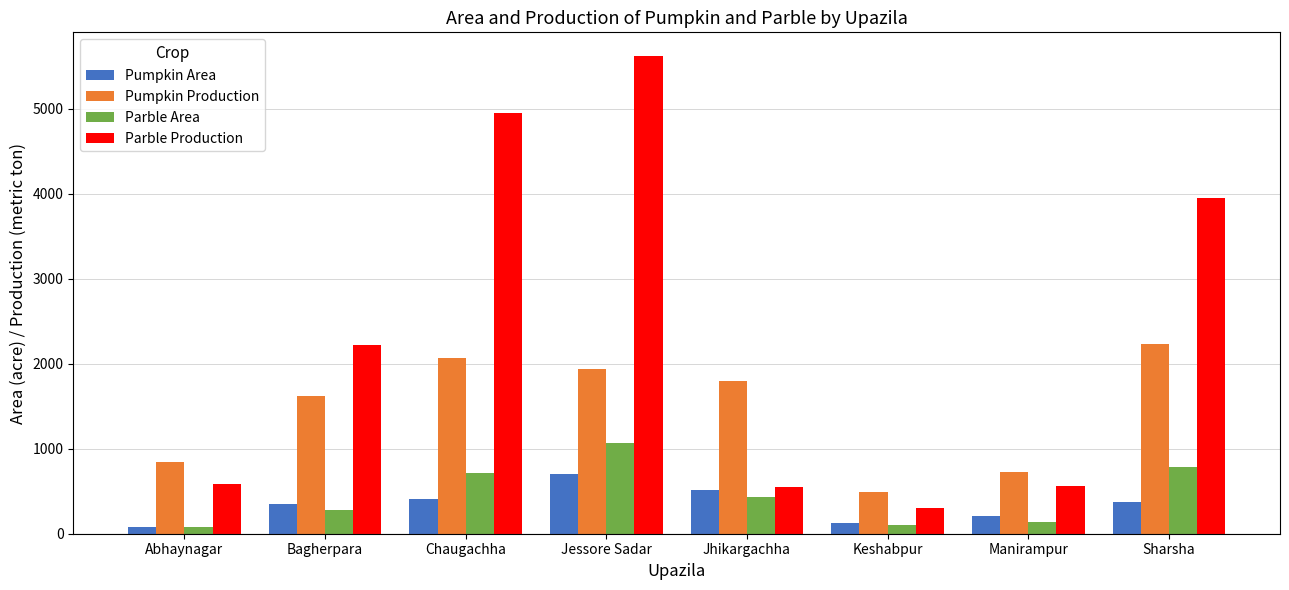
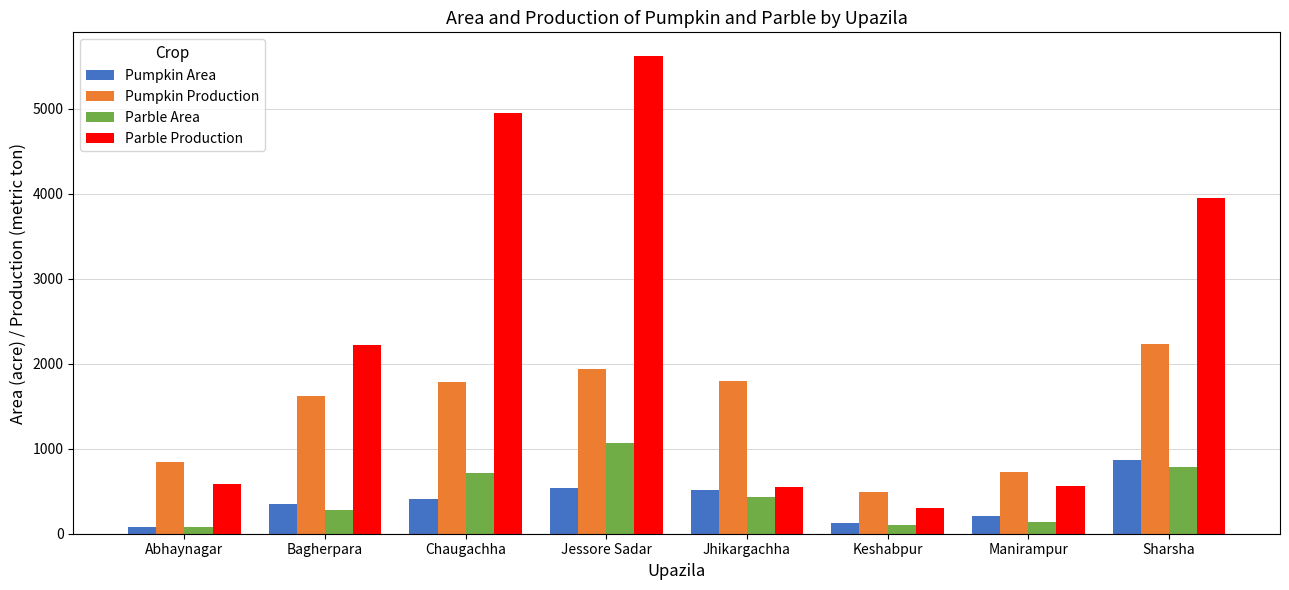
Pumpkin Production, Chaugachha: 2100 -> 1800
Pumpkin Area, Jessore Sadar: 700 -> 500
Pumpkin Area, Sharsha: 400 -> 900
